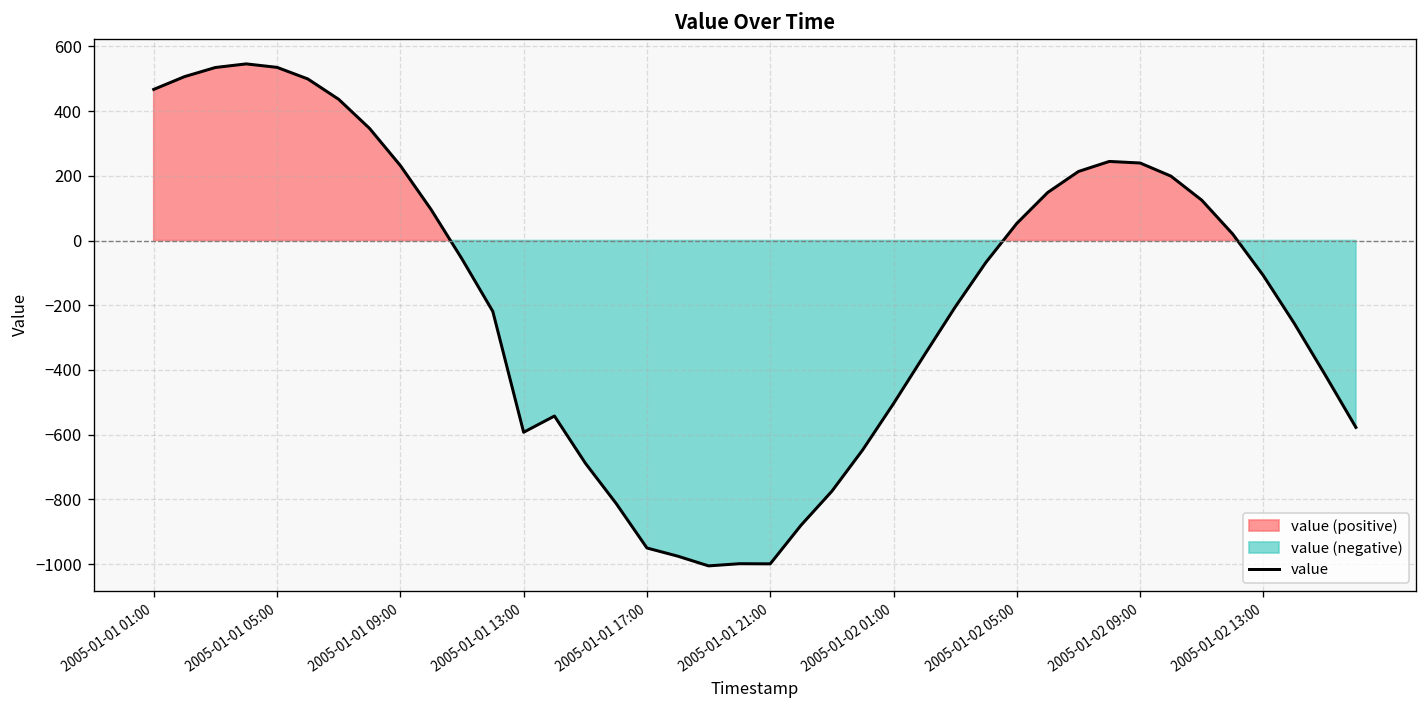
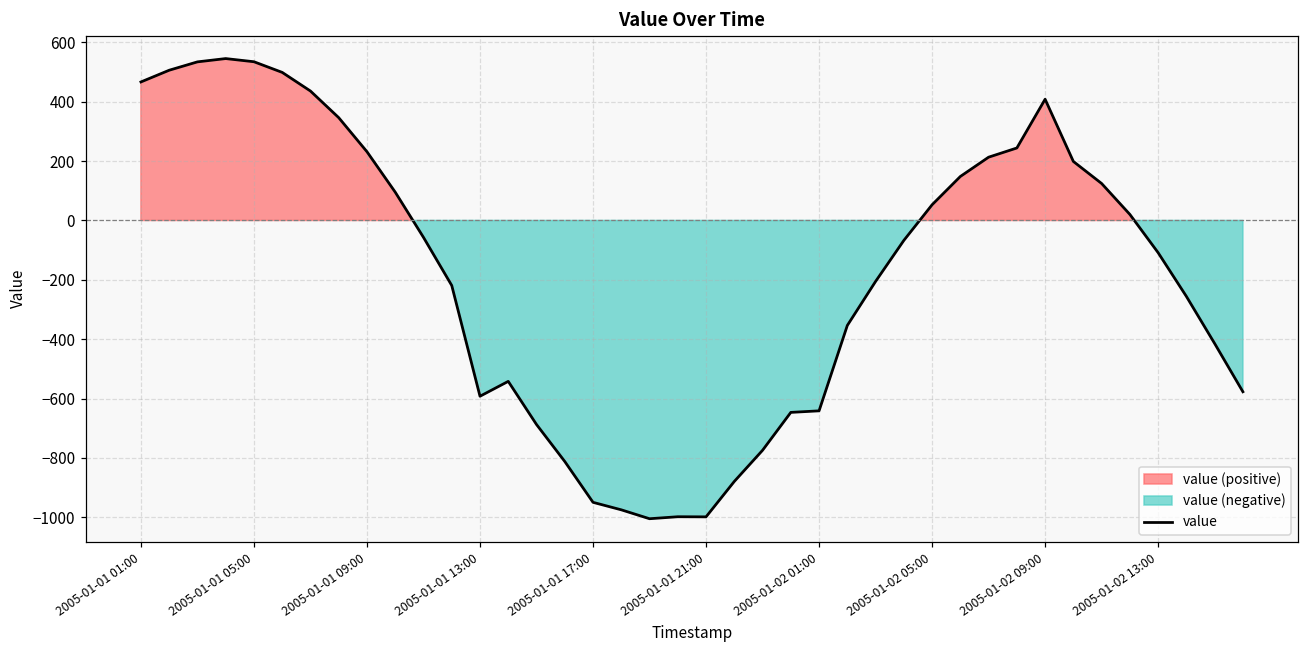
2005-01-02 01:00: -500 -> -640
2005-01-02 09:00: 240 -> 410
